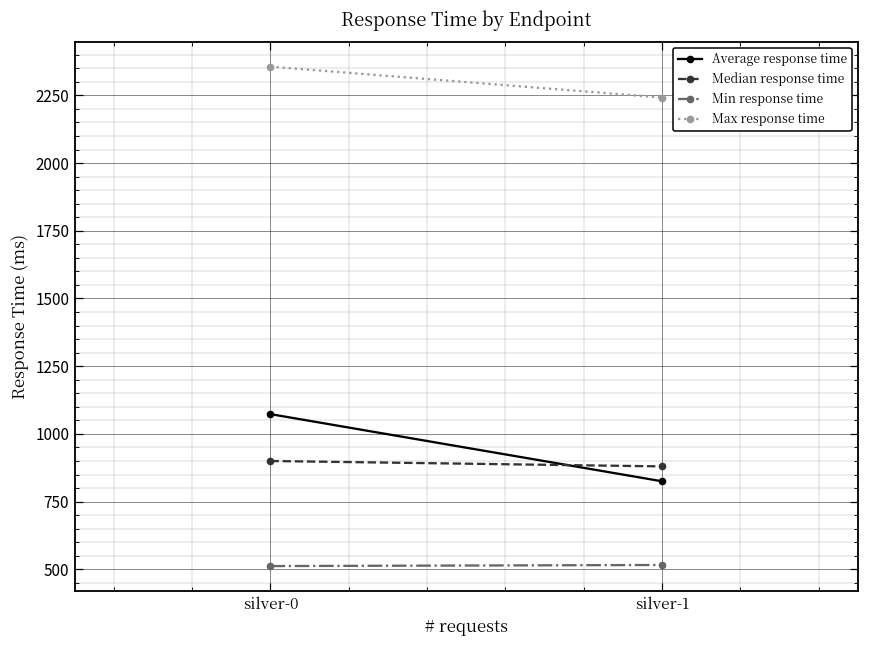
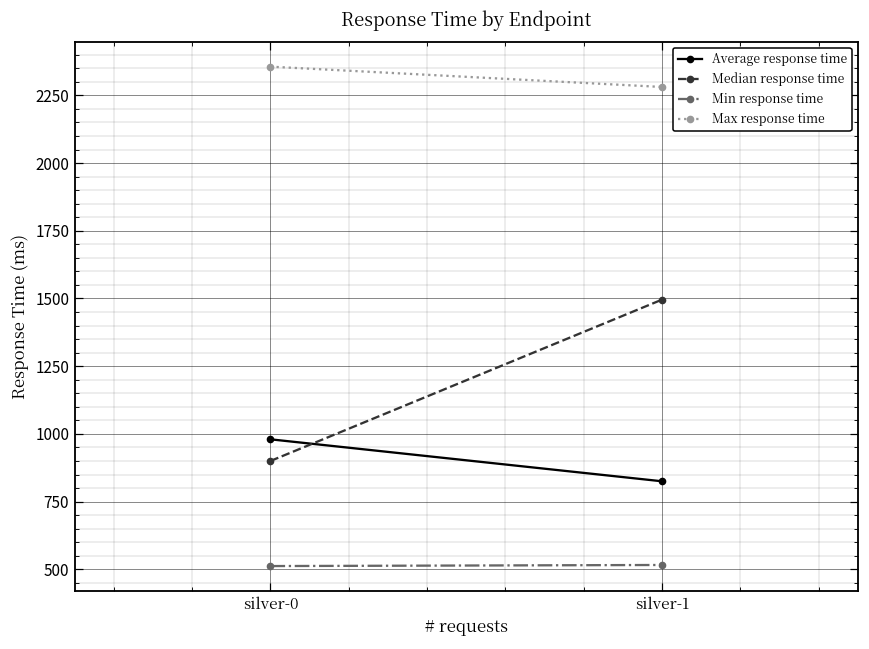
Average response time, silver-0: 1070 -> 980
Median response time, silver-1: 880 -> 1500
Max response time, silver-1: 2240 -> 2280
